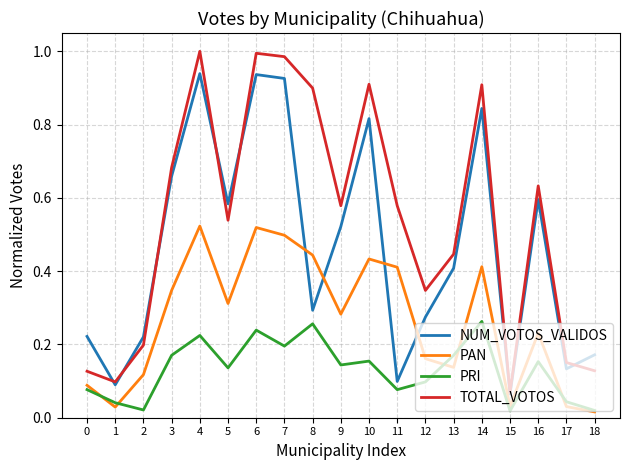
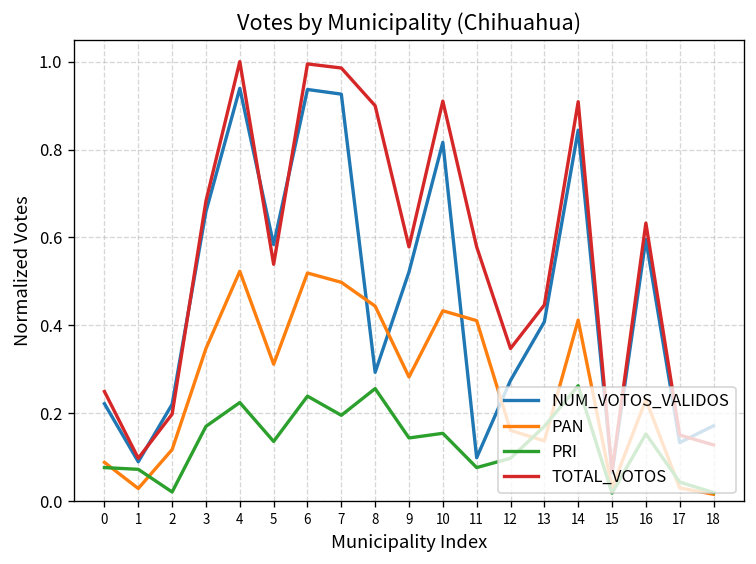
TOTAL_VOTOS, 0: 0.13 -> 0.25
PRI, 1: 0.04 -> 0.07
